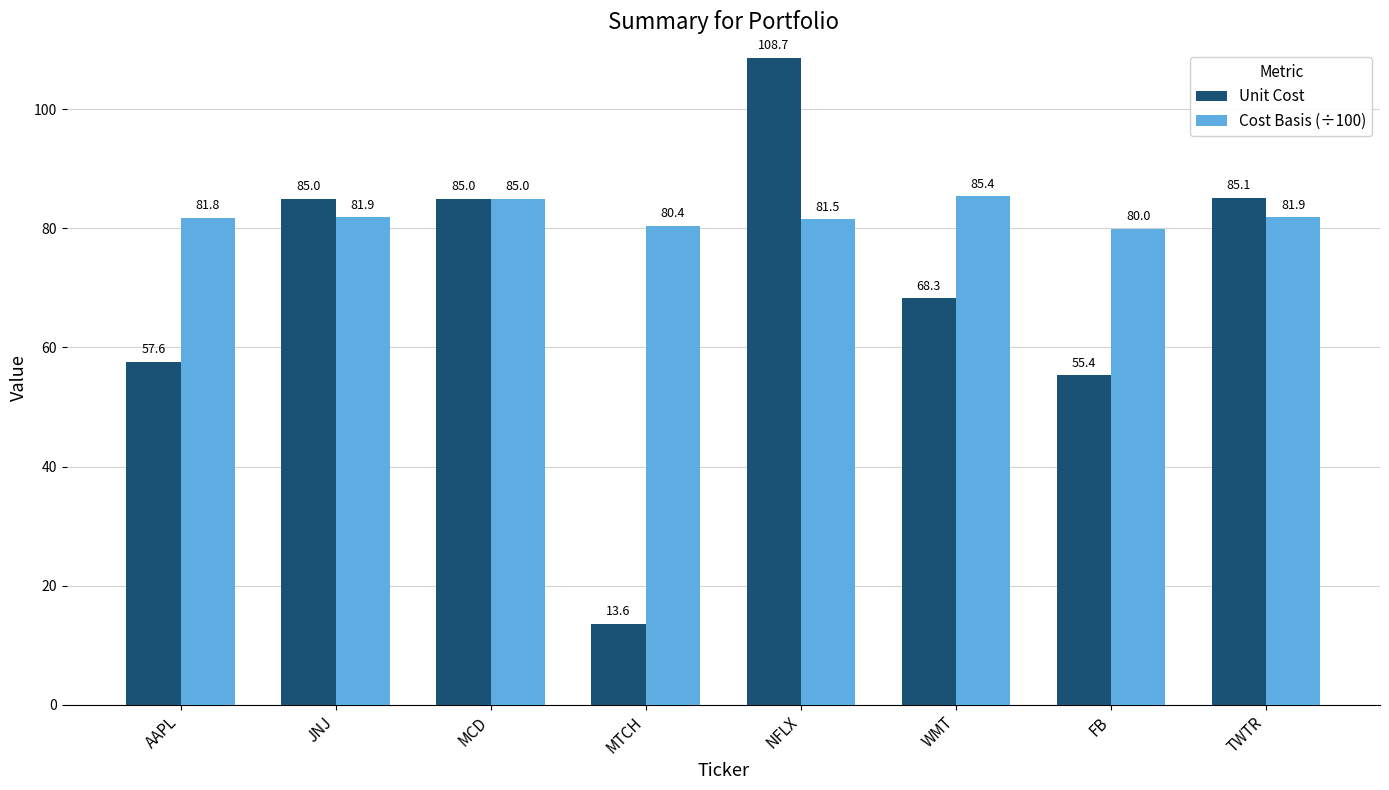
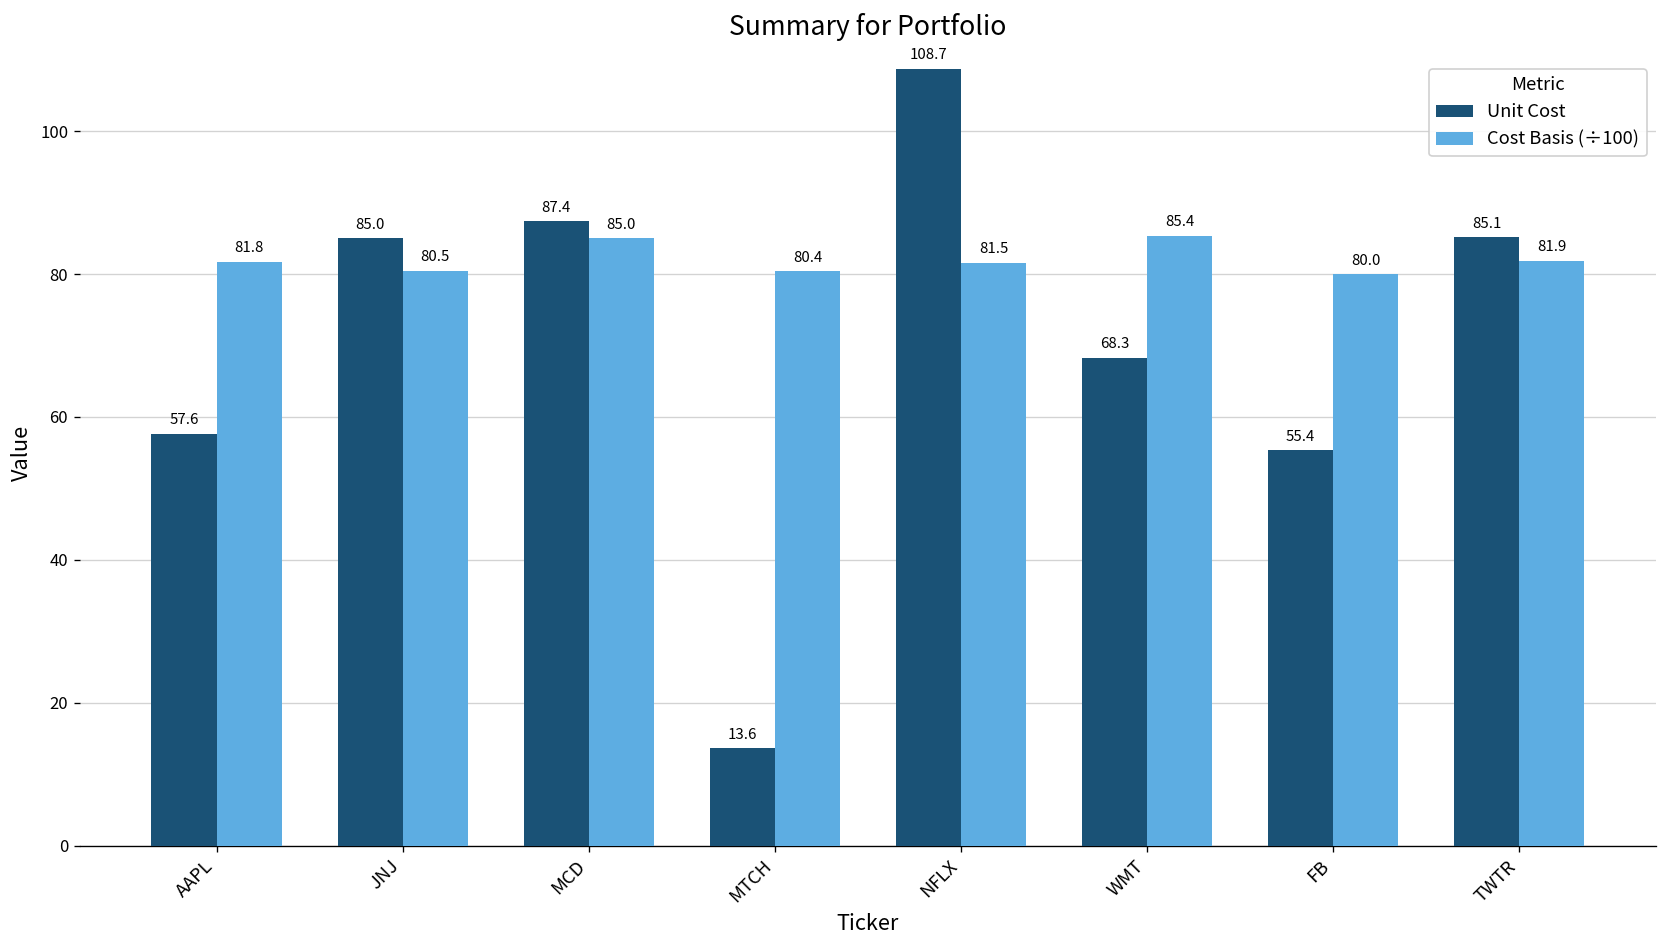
Cost Basis (÷100), JNJ: 81.9 -> 80.5
Unit Cost, MCD: 85.0 -> 87.4
